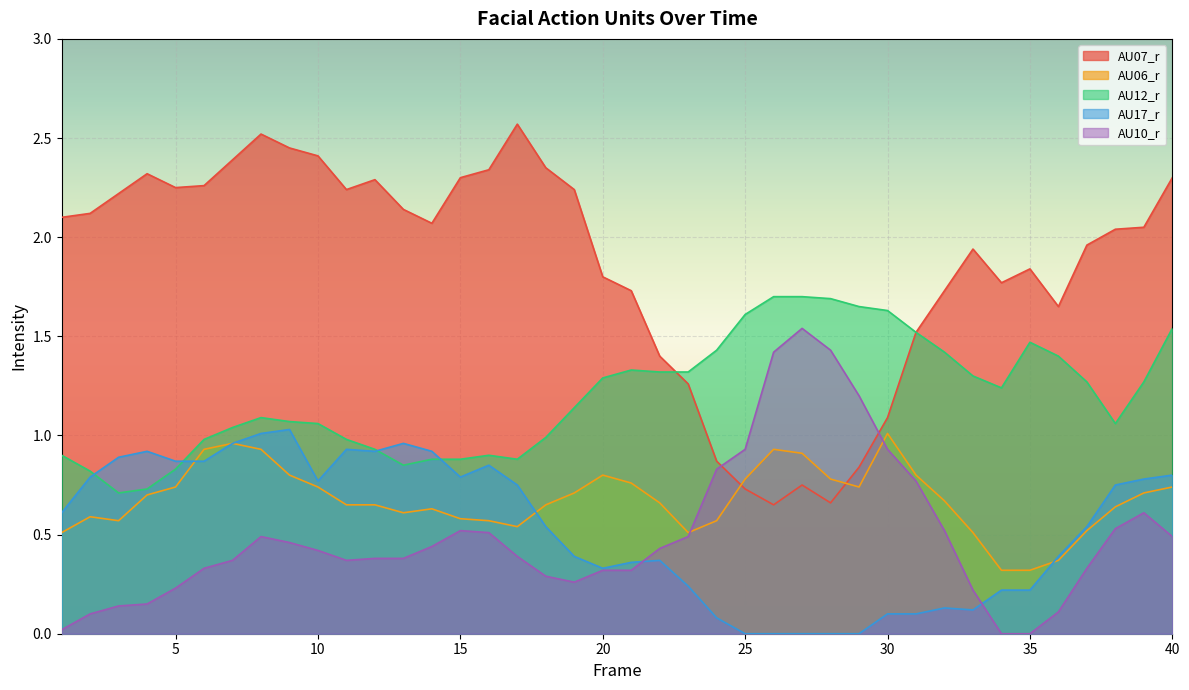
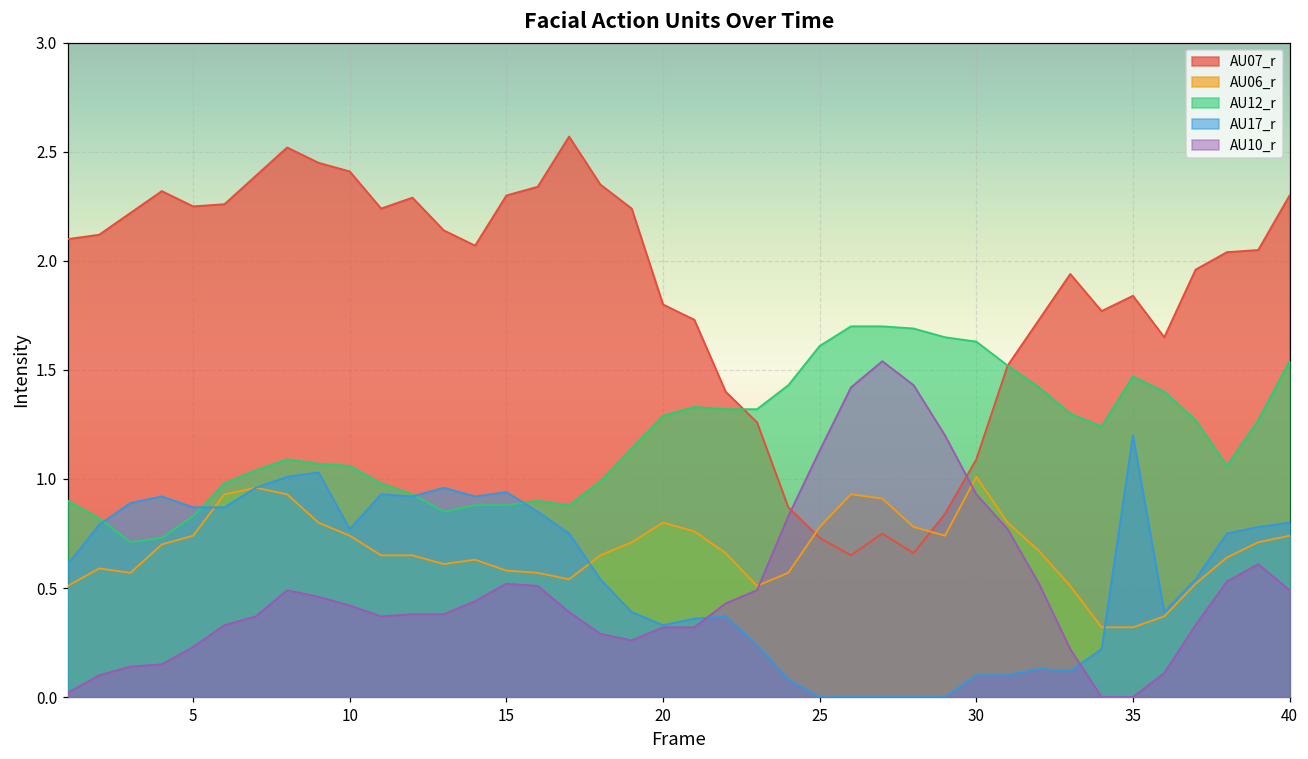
AU17_r, 15: 0.79 -> 0.94
AU10_r, 25: 0.93 -> 1.13
AU17_r, 35: 0.22 -> 1.20
